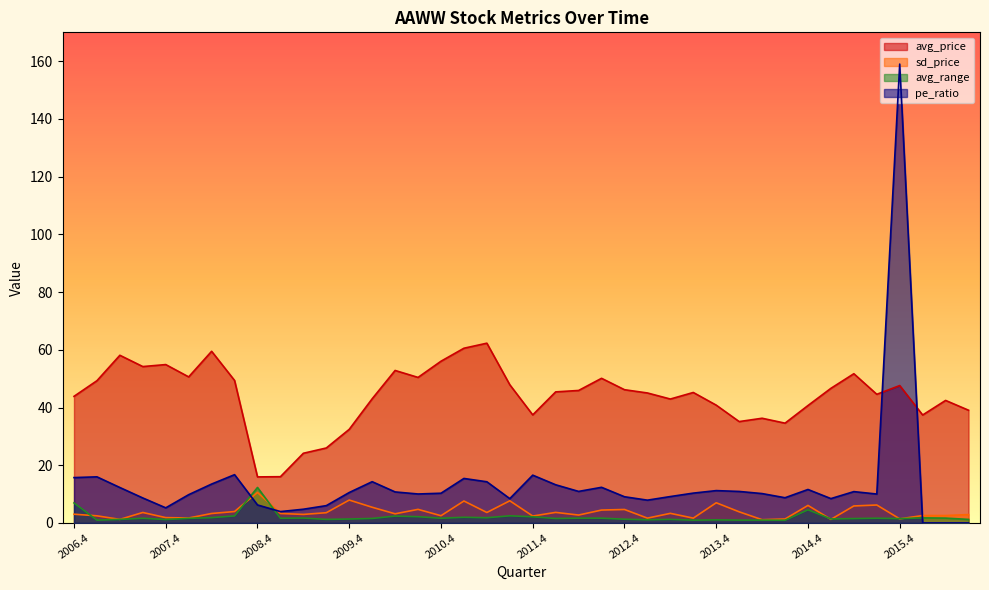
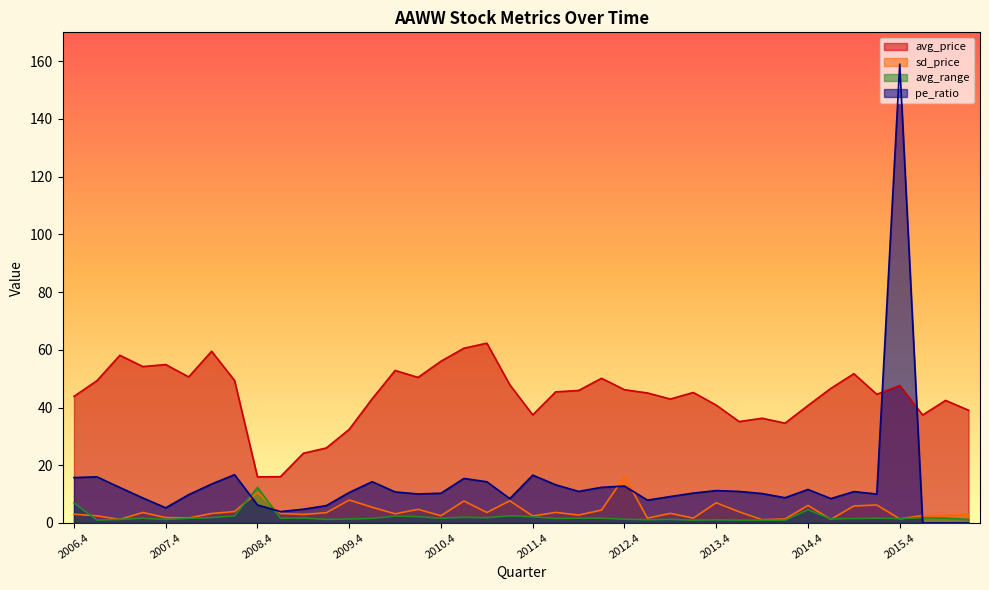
sd_price, 2012.4: 5 -> 16
pe_ratio, 2012.4: 9 -> 13
